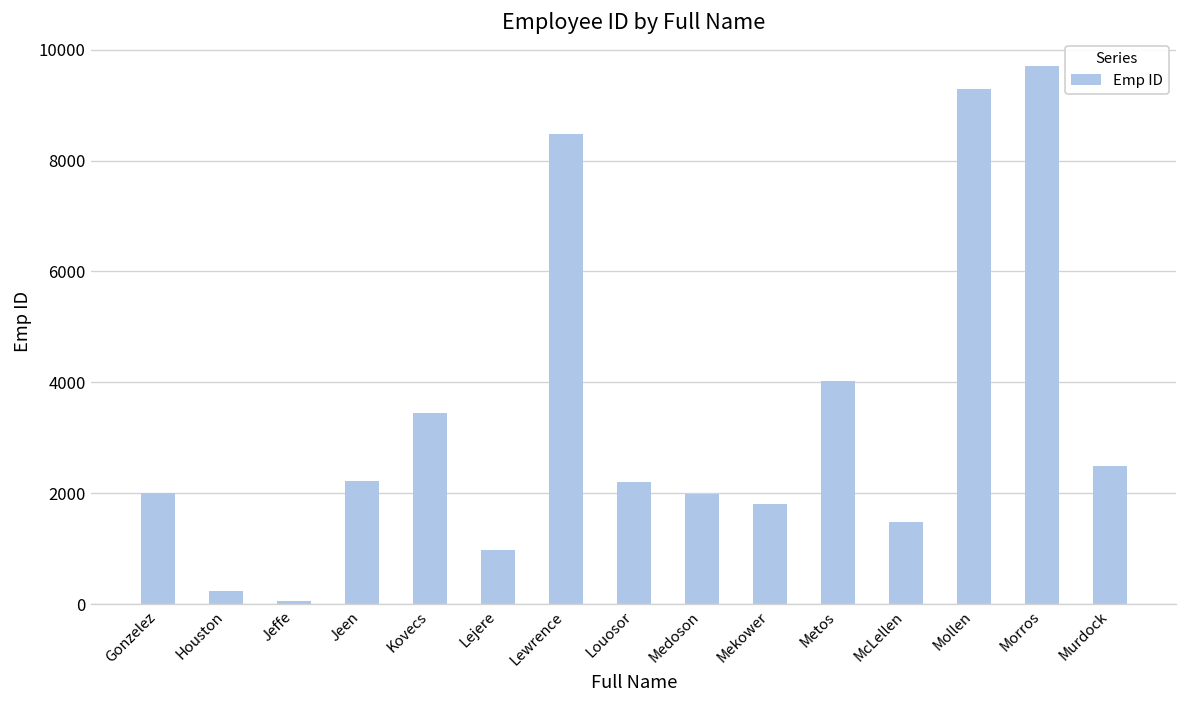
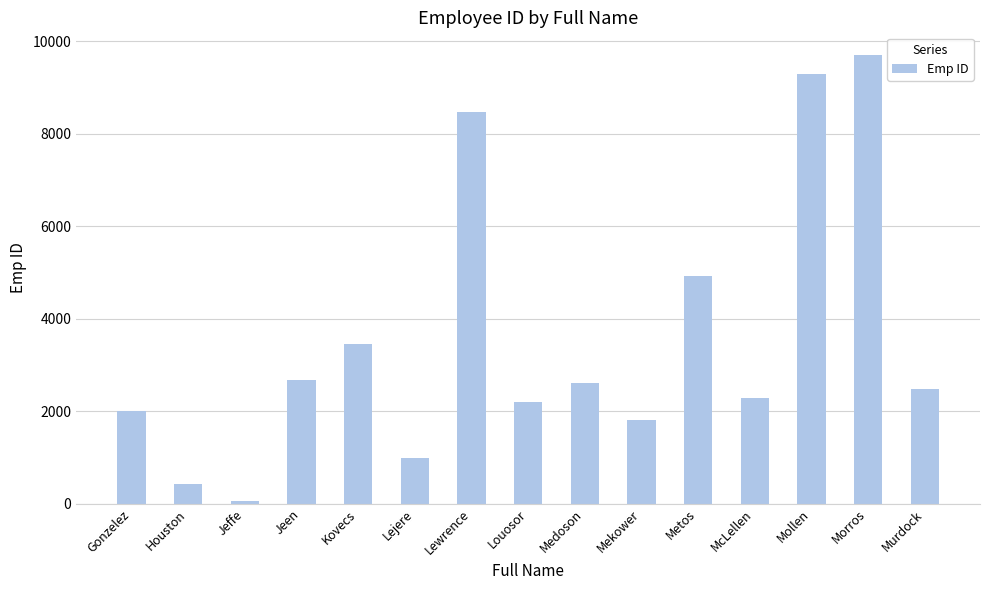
Houston: 200 -> 400
Jeen: 2200 -> 2700
Medoson: 2000 -> 2600
Metos: 4000 -> 4900
McLellen: 1500 -> 2300
